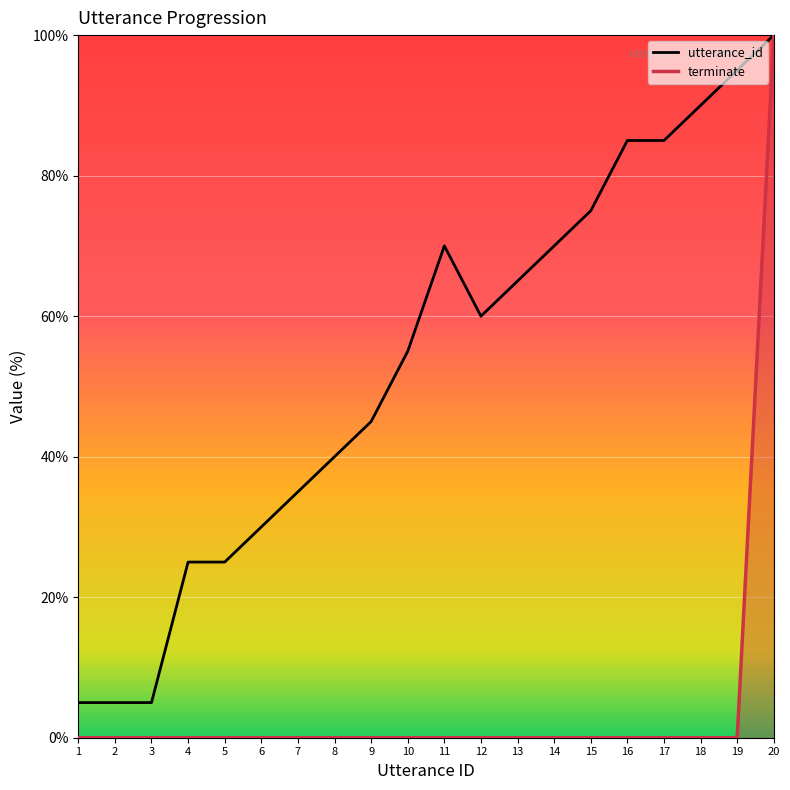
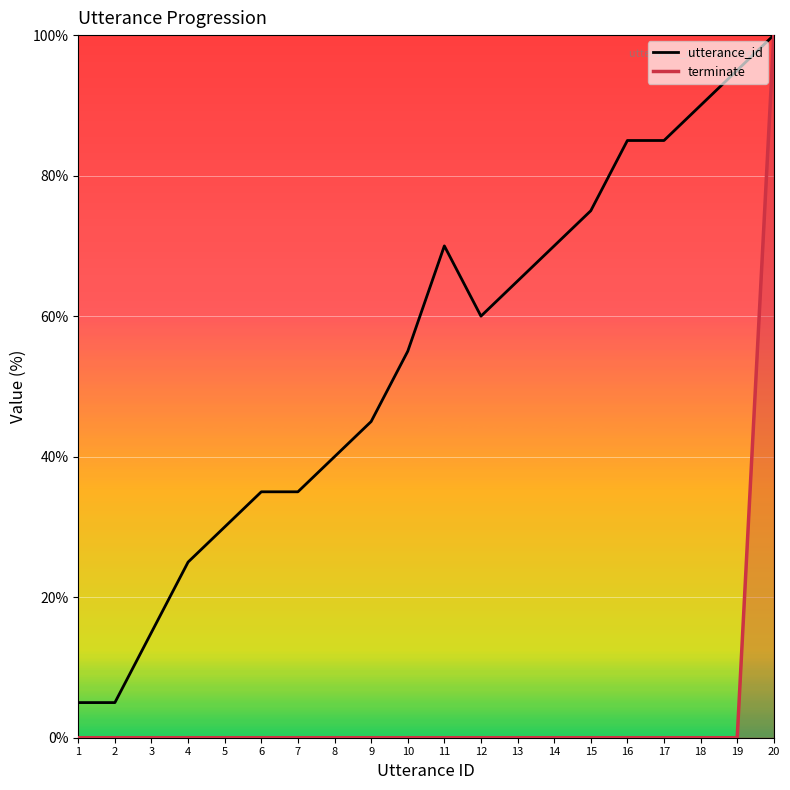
utterance_id, 3: 5% -> 15%
utterance_id, 5: 25% -> 30%
utterance_id, 6: 30% -> 35%
